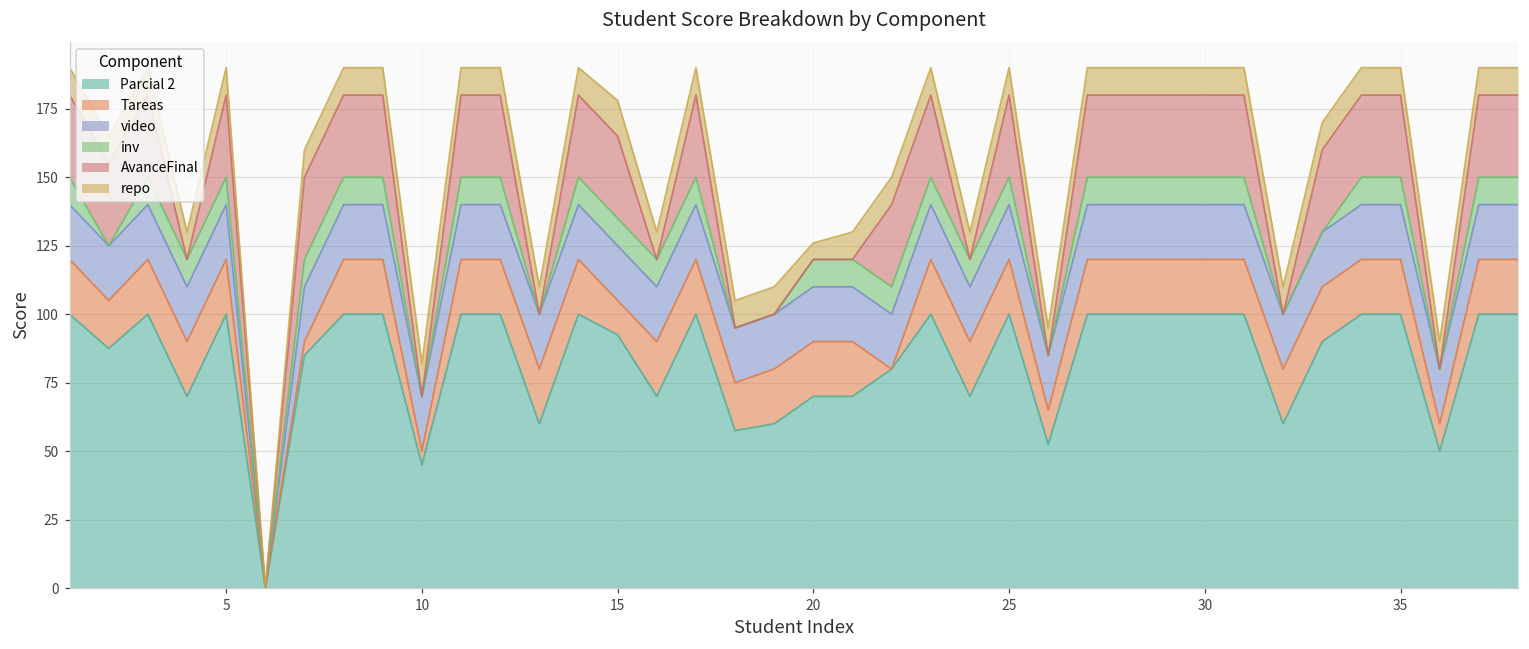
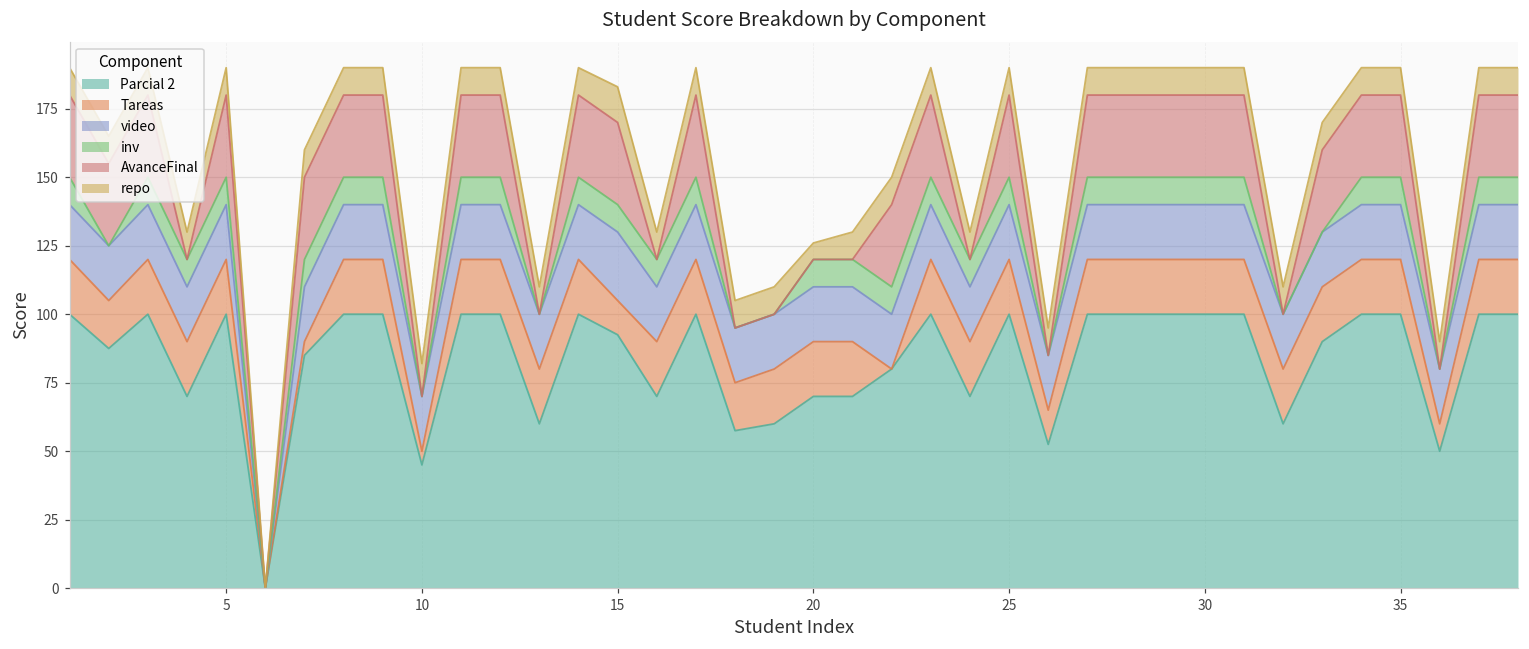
video, 15: 20 -> 25
